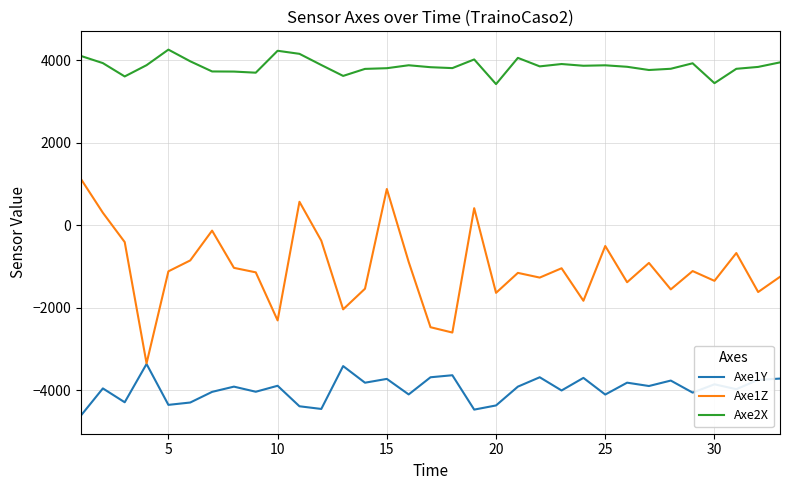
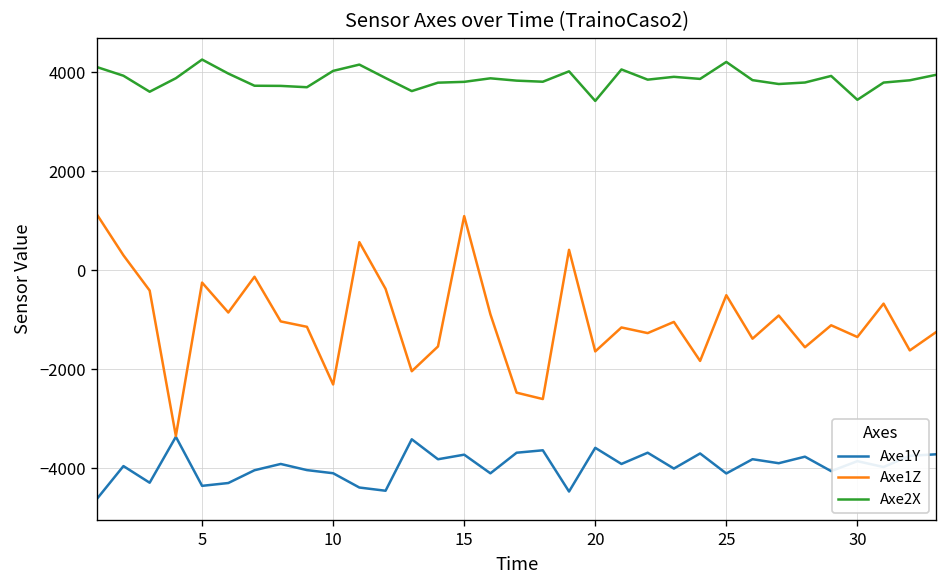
Axe1Z, 5: -1100 -> -200
Axe1Y, 10: -3900 -> -4100
Axe2X, 10: 4200 -> 4000
Axe1Z, 15: 900 -> 1100
Axe1Y, 20: -4400 -> -3600
Axe2X, 25: 3900 -> 4200
